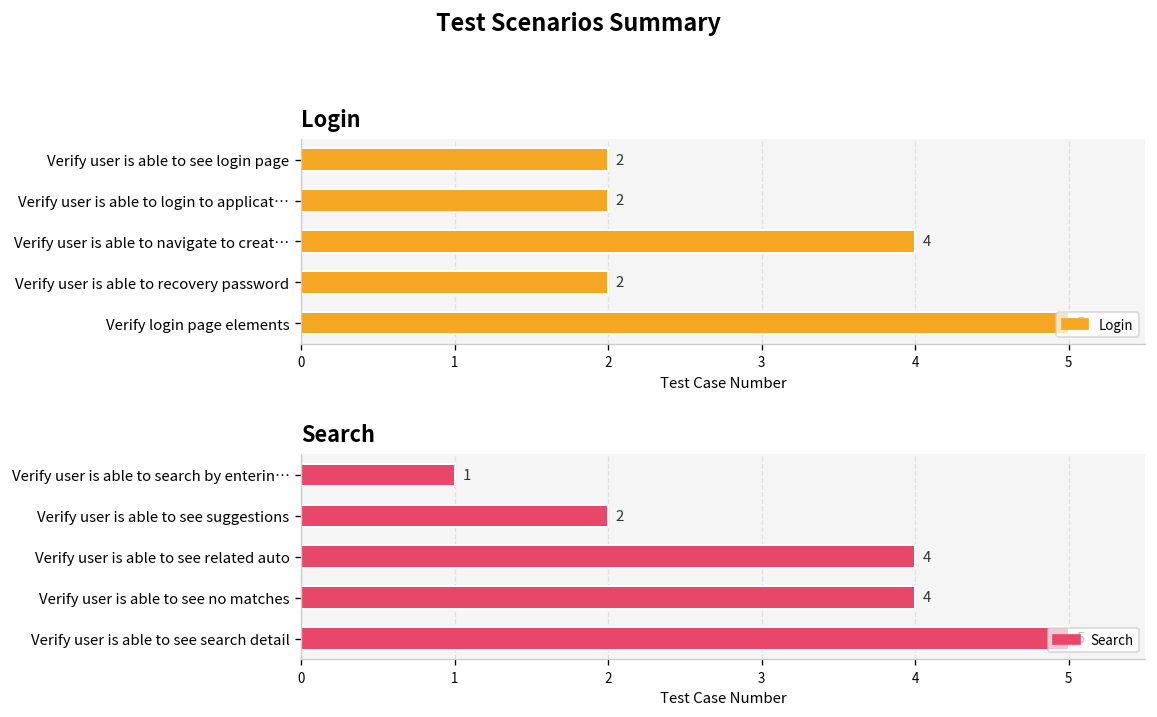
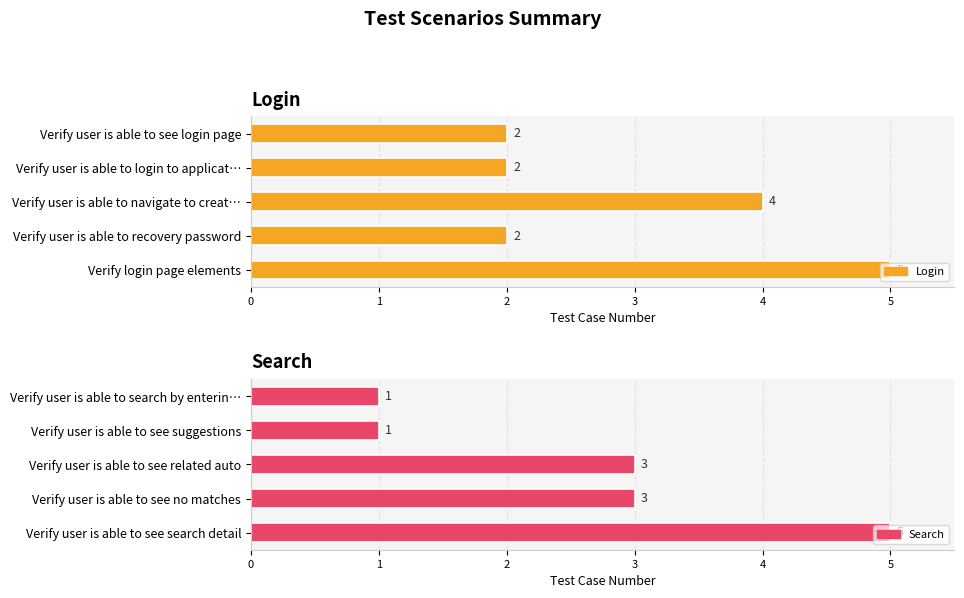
Search, Verify user is able to see suggestions: 2 -> 1
Search, Verify user is able to see related auto: 4 -> 3
Search, Verify user is able to see no matches: 4 -> 3
